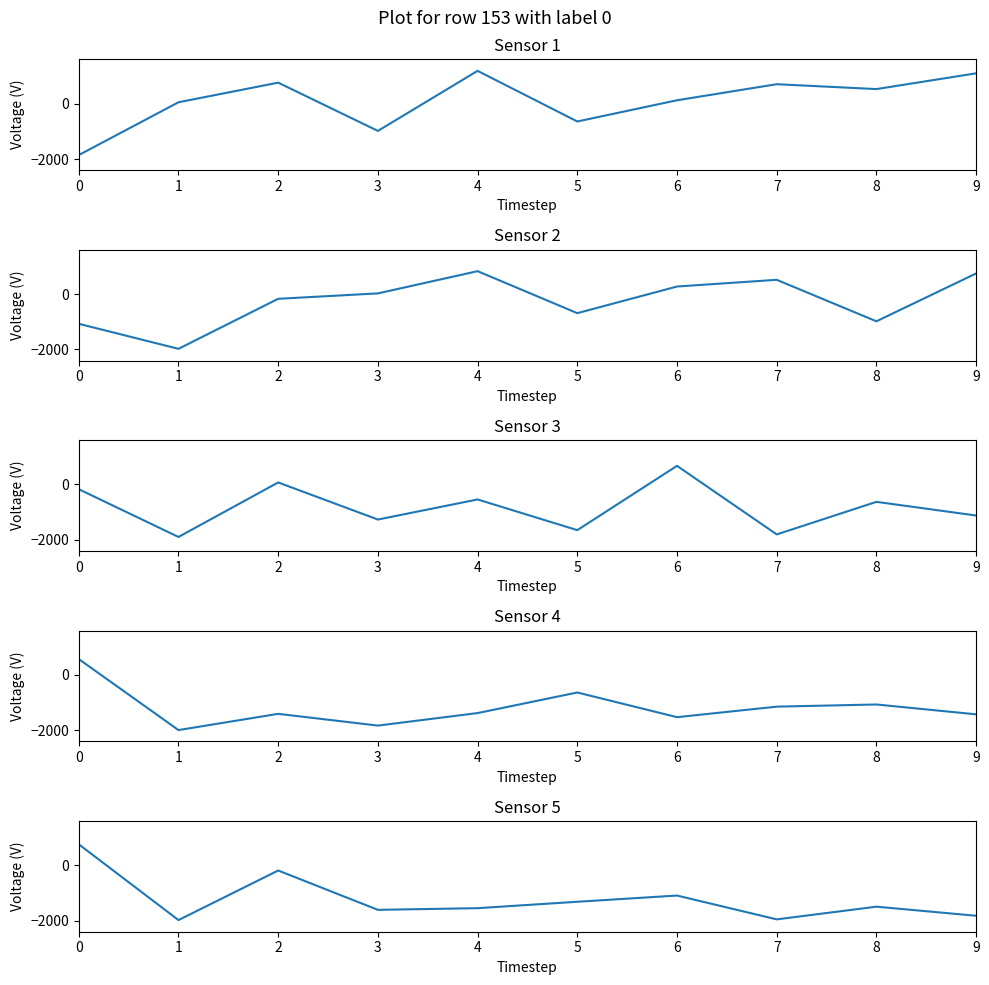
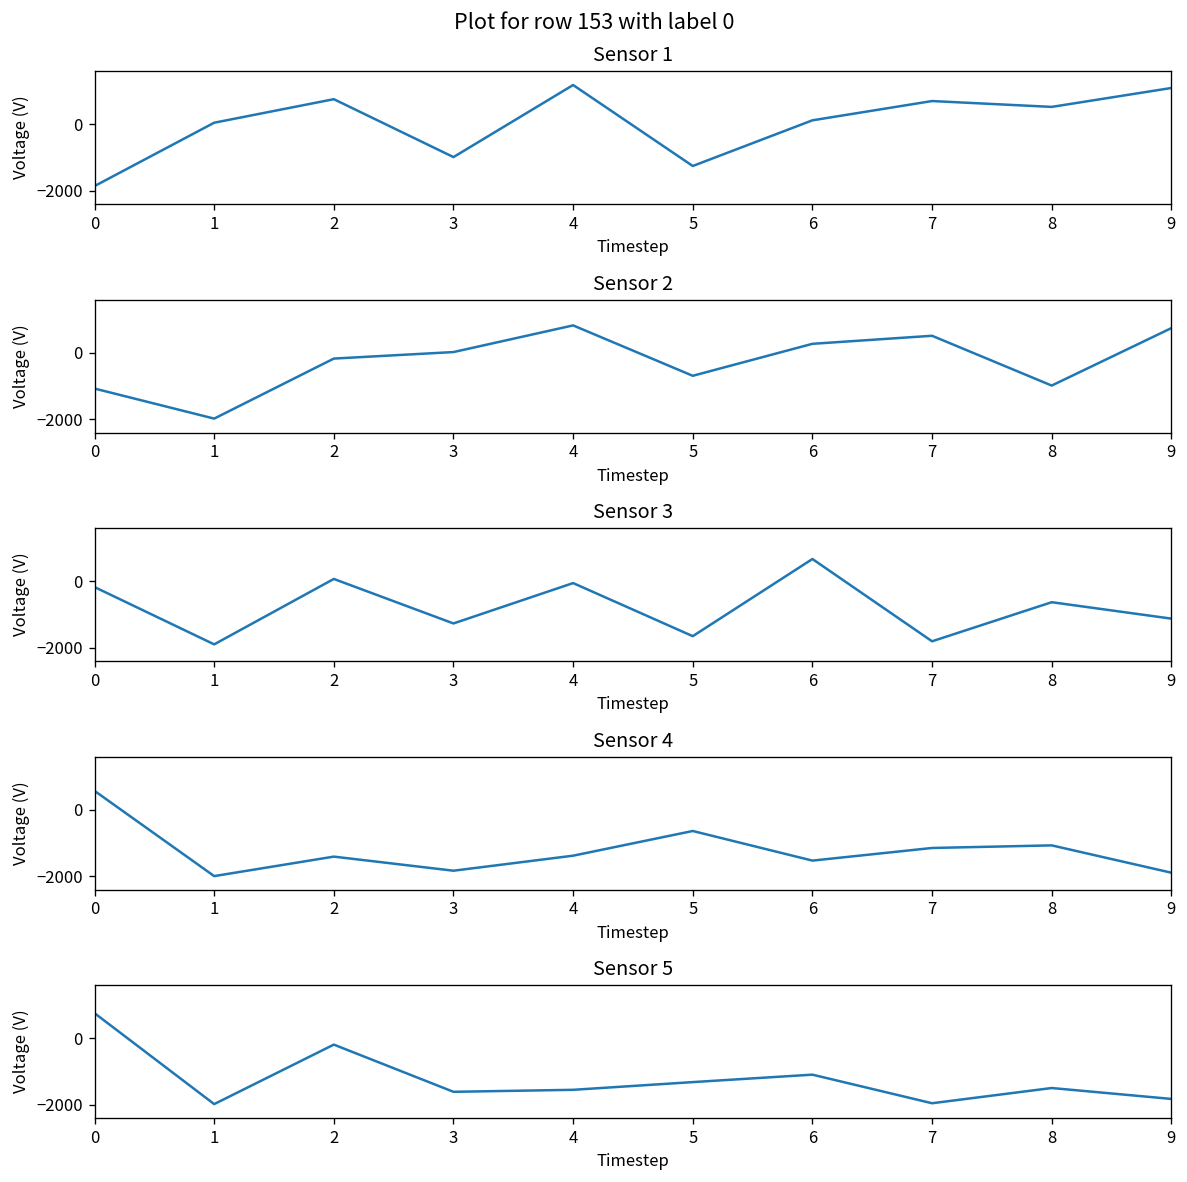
Sensor 1, 5: -600 -> -1300
Sensor 3, 4: -500 -> -100
Sensor 4, 9: -1400 -> -1900
